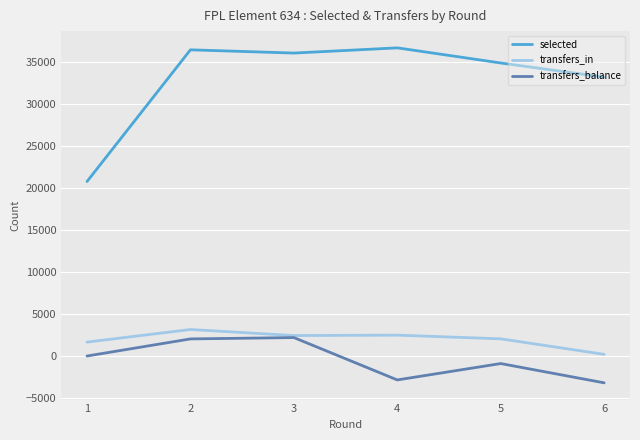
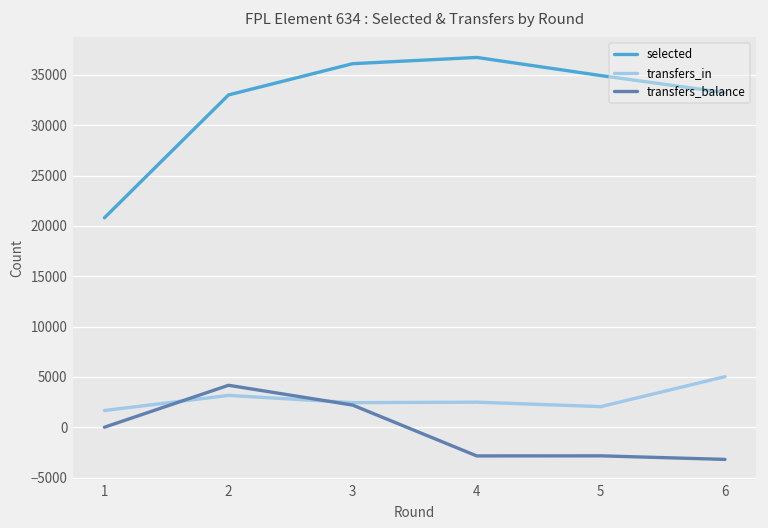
selected, 2: 37000 -> 33000
transfers_balance, 2: 2000 -> 4000
transfers_balance, 5: -1000 -> -3000
transfers_in, 6: 0 -> 5000
